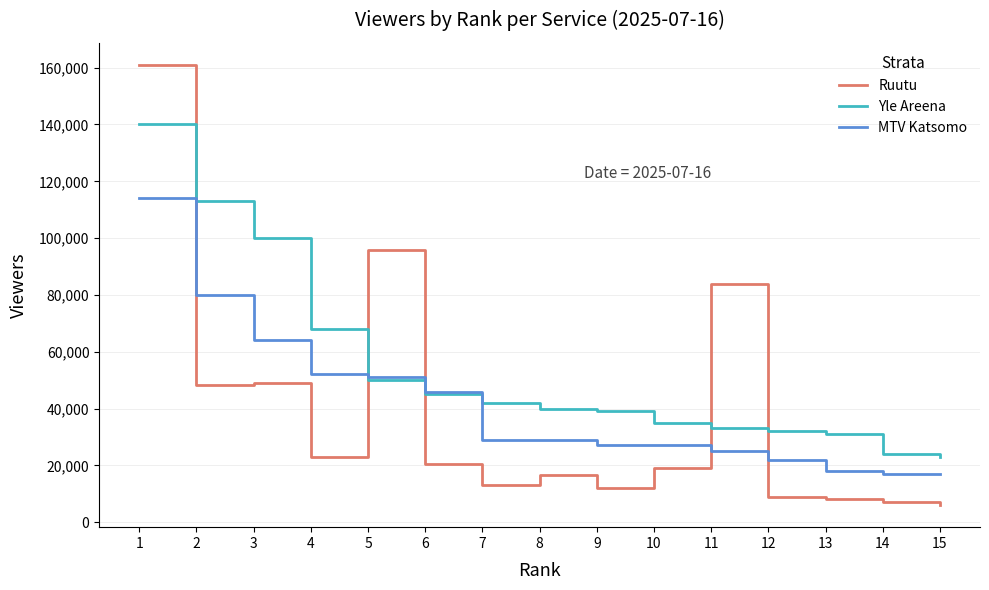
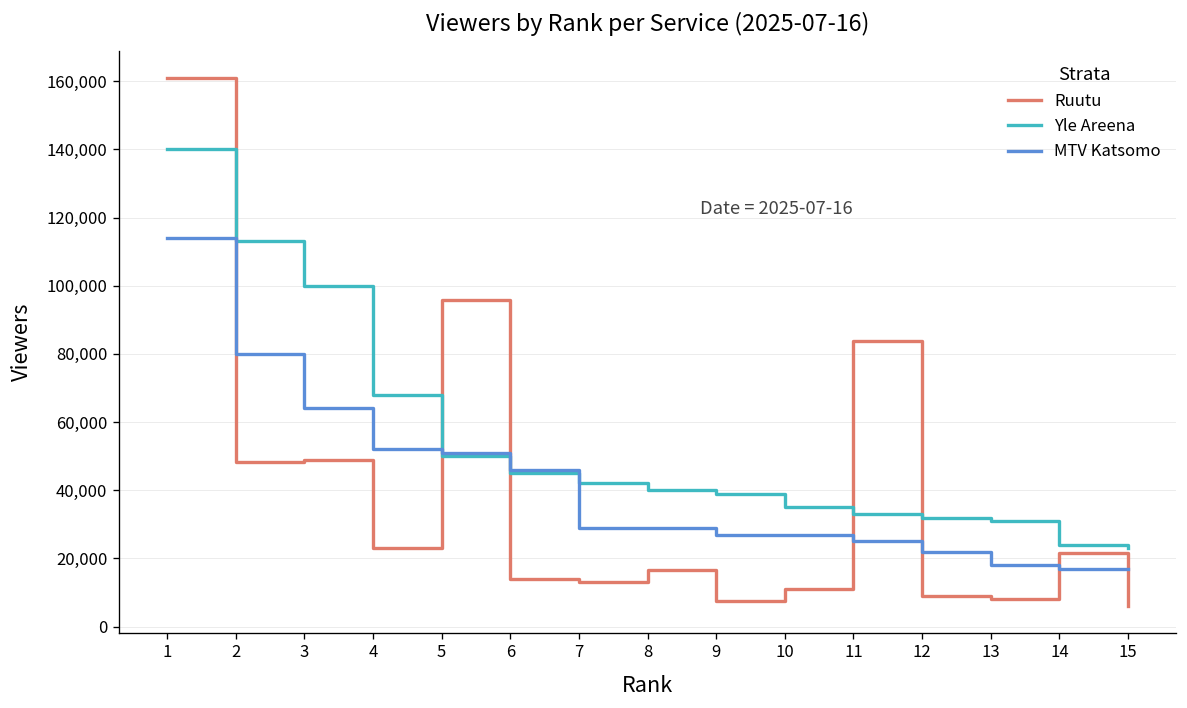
Ruutu, 6: 21,000 -> 14,000
Ruutu, 9: 12,000 -> 8,000
Ruutu, 10: 19,000 -> 11,000
Ruutu, 14: 7,000 -> 22,000
